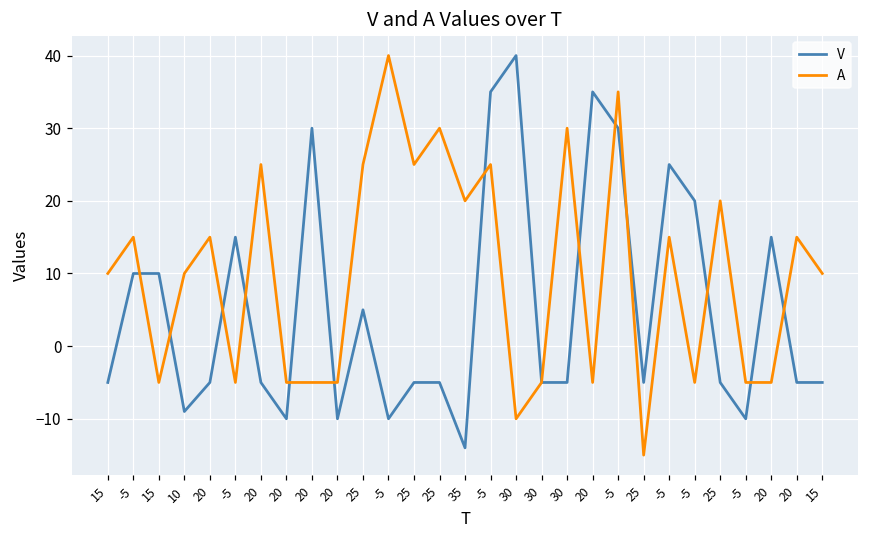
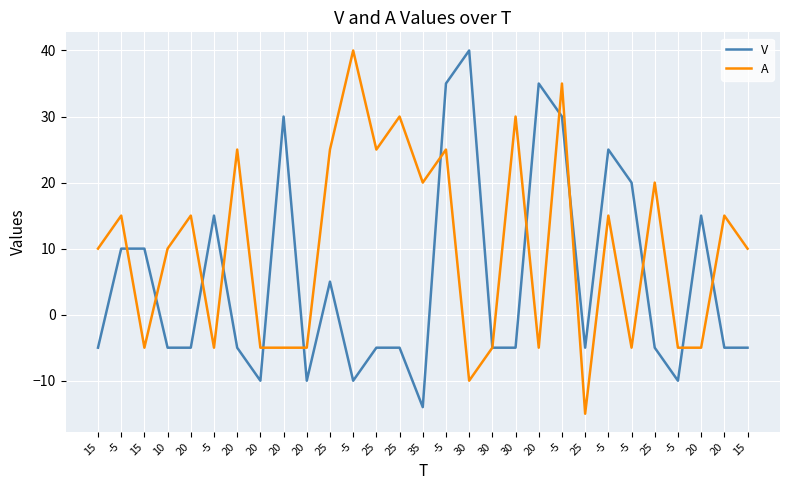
V, 10: -9 -> -5
